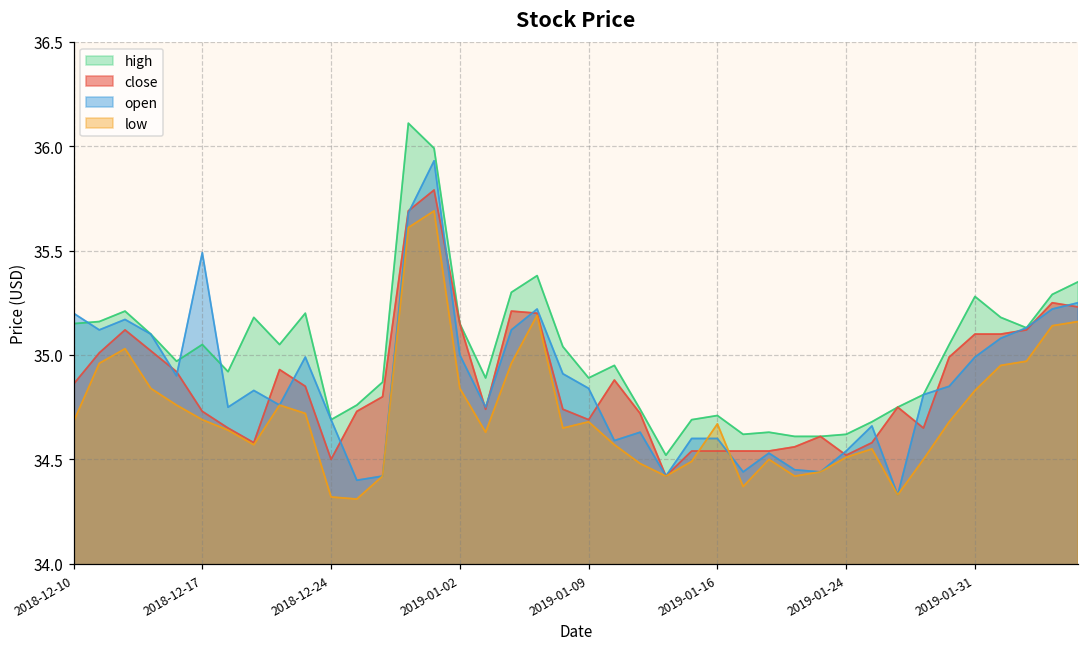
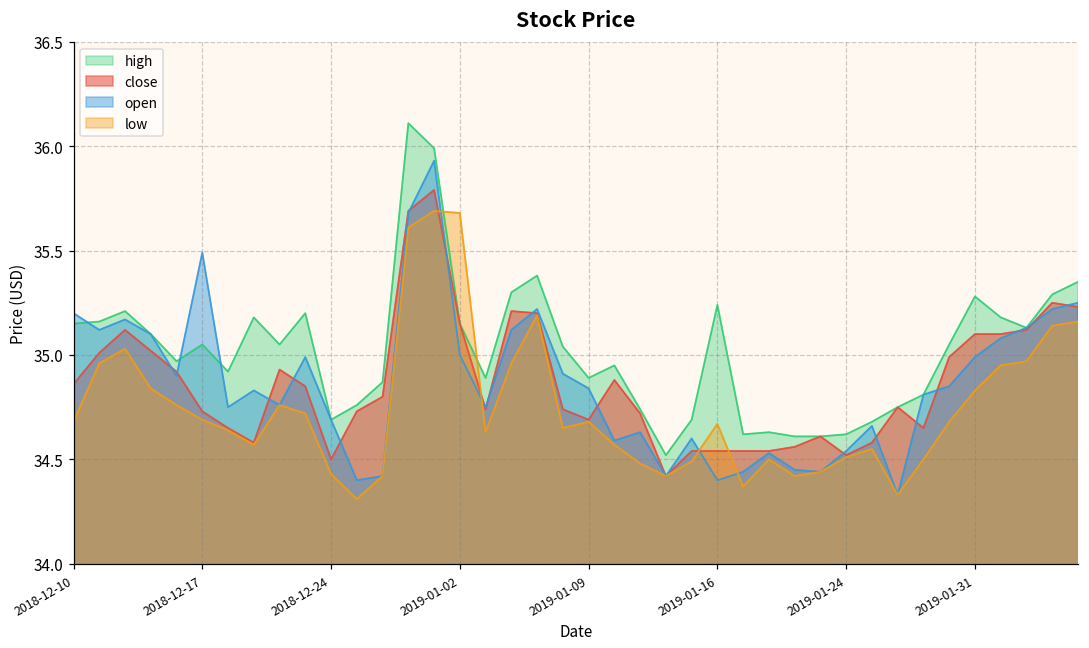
low, 2018-12-24: 34.32 -> 34.43
low, 2019-01-02: 34.84 -> 35.68
high, 2019-01-16: 34.71 -> 35.24
open, 2019-01-16: 34.6 -> 34.4
